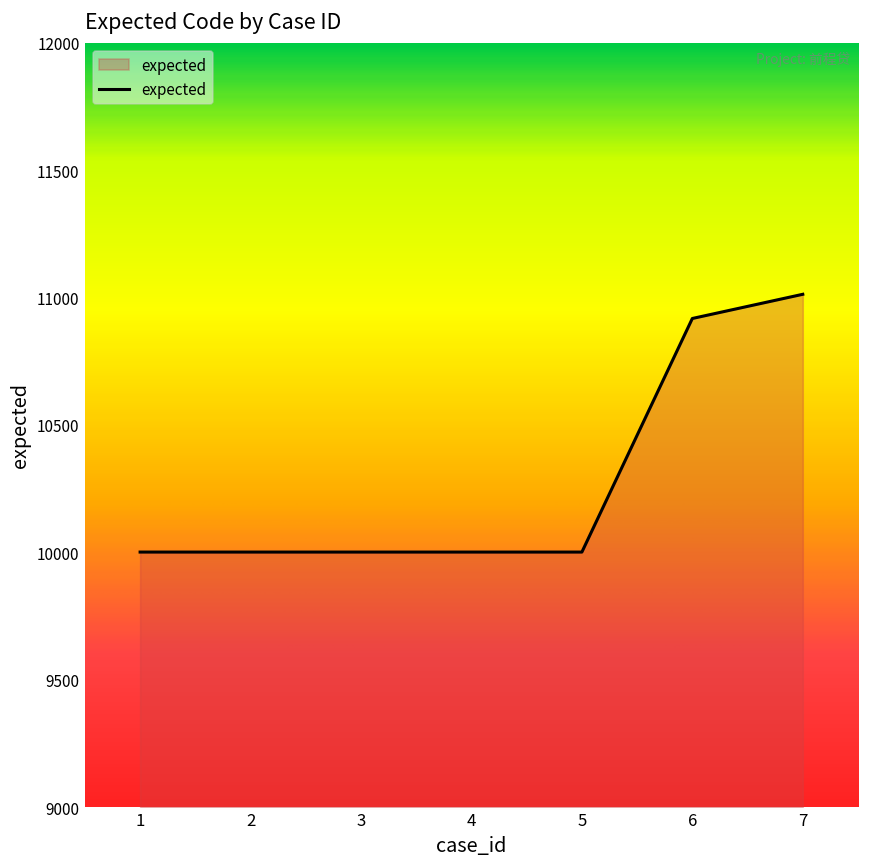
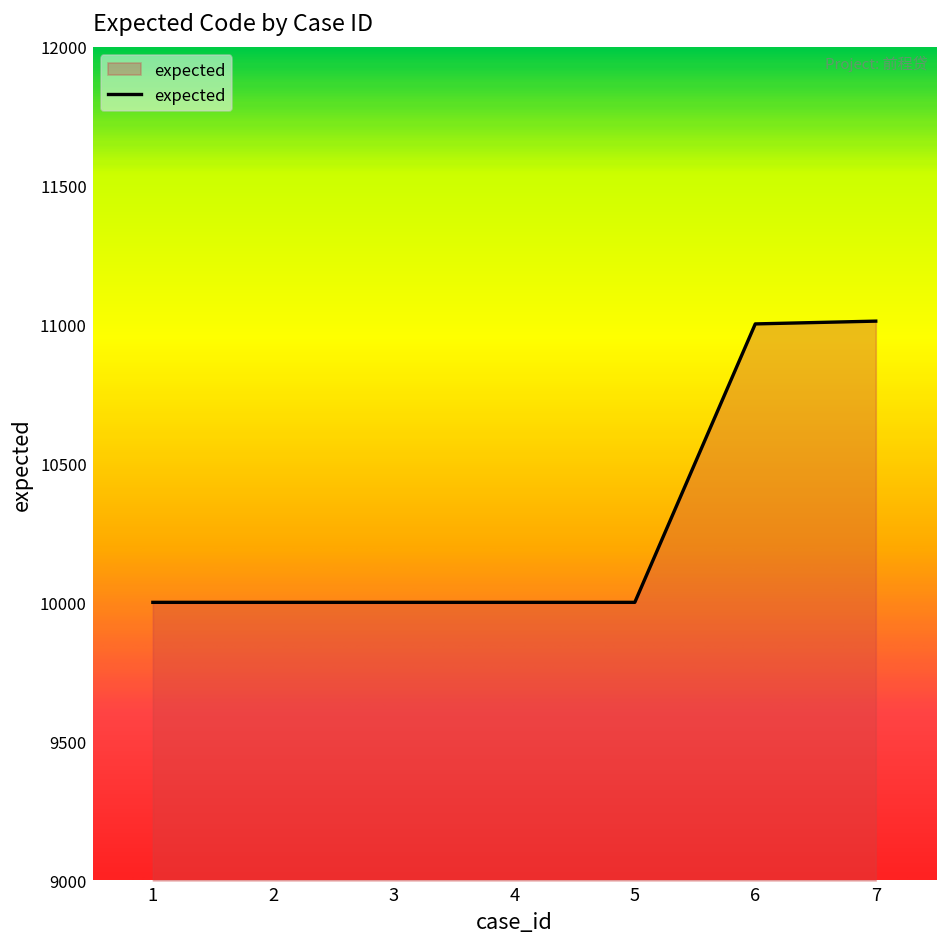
6: 10920 -> 11000
